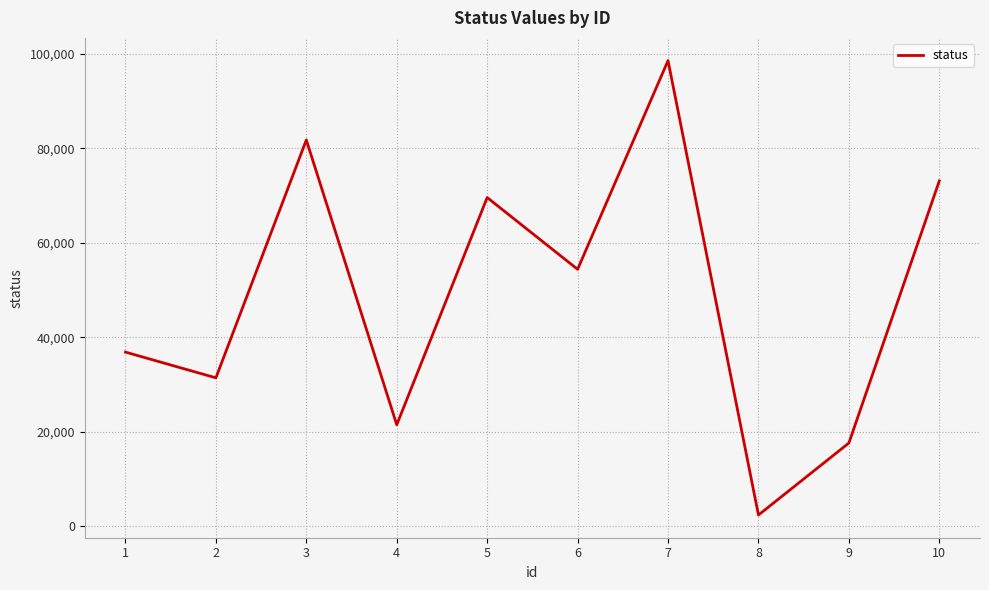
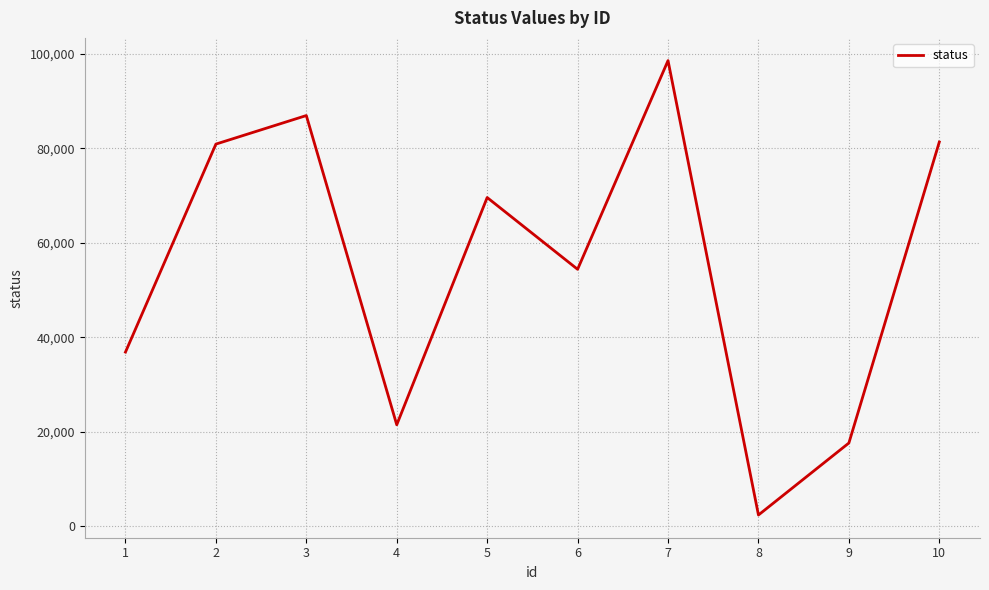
2: 31,000 -> 81,000
3: 82,000 -> 87,000
10: 73,000 -> 81,000
